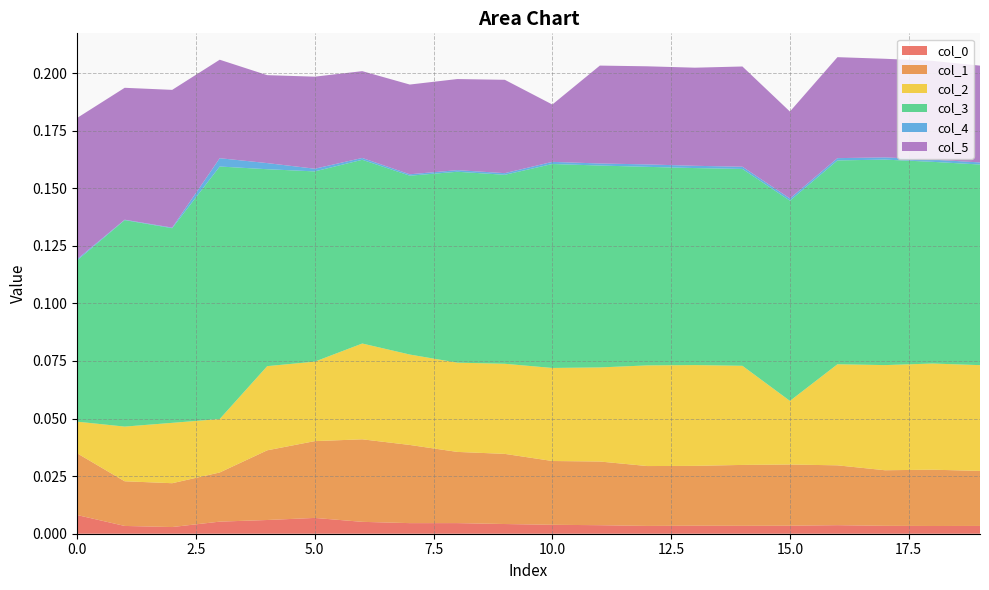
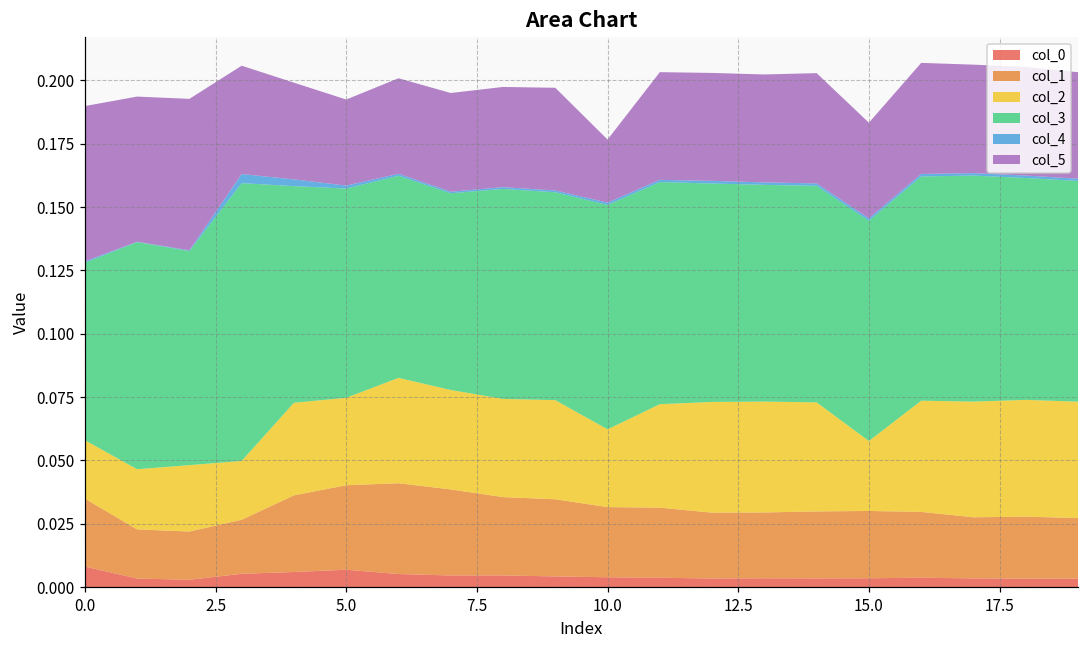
col_2, 0.0: 0.014 -> 0.023
col_5, 5.0: 0.040 -> 0.034
col_2, 10.0: 0.040 -> 0.031
